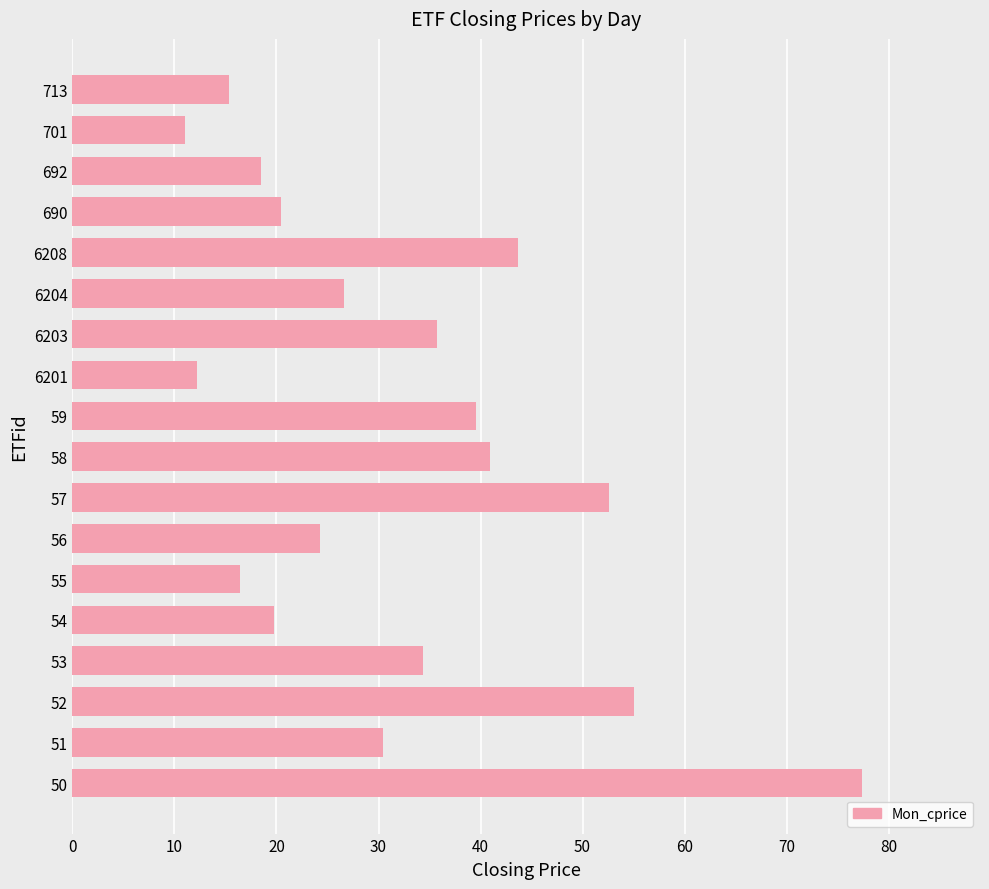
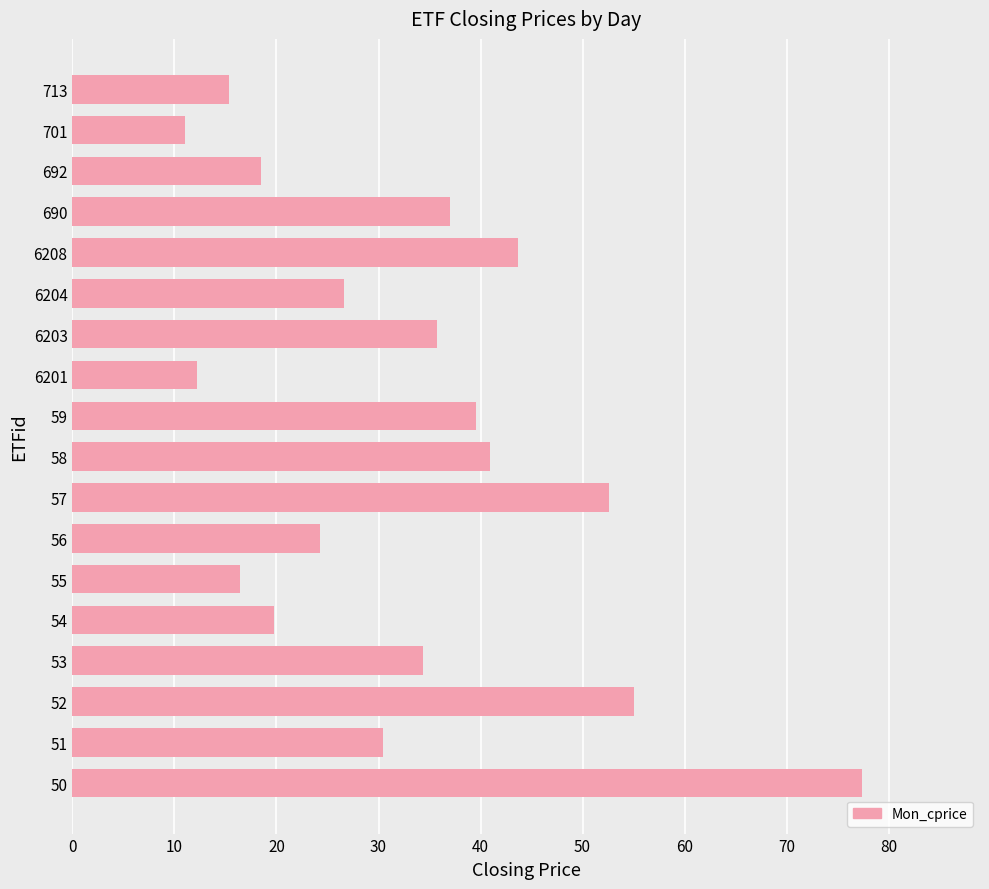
690: 20.4 -> 37.0
